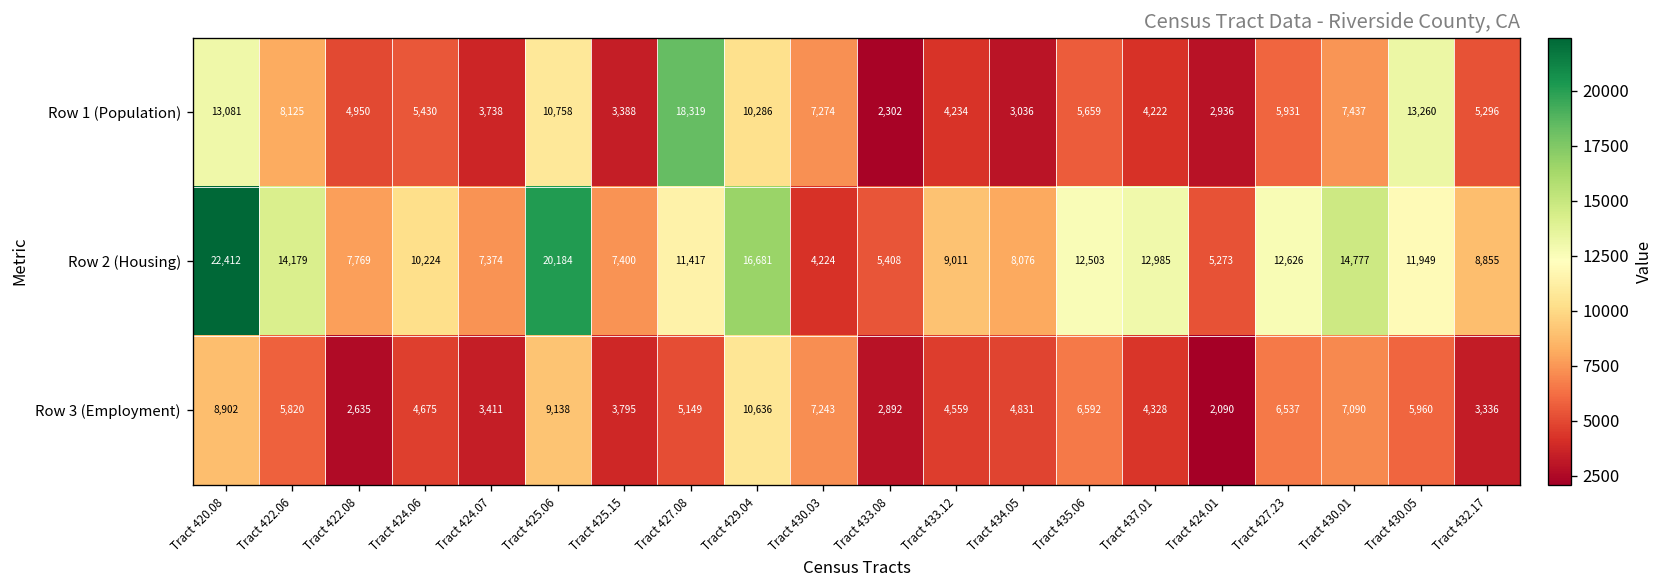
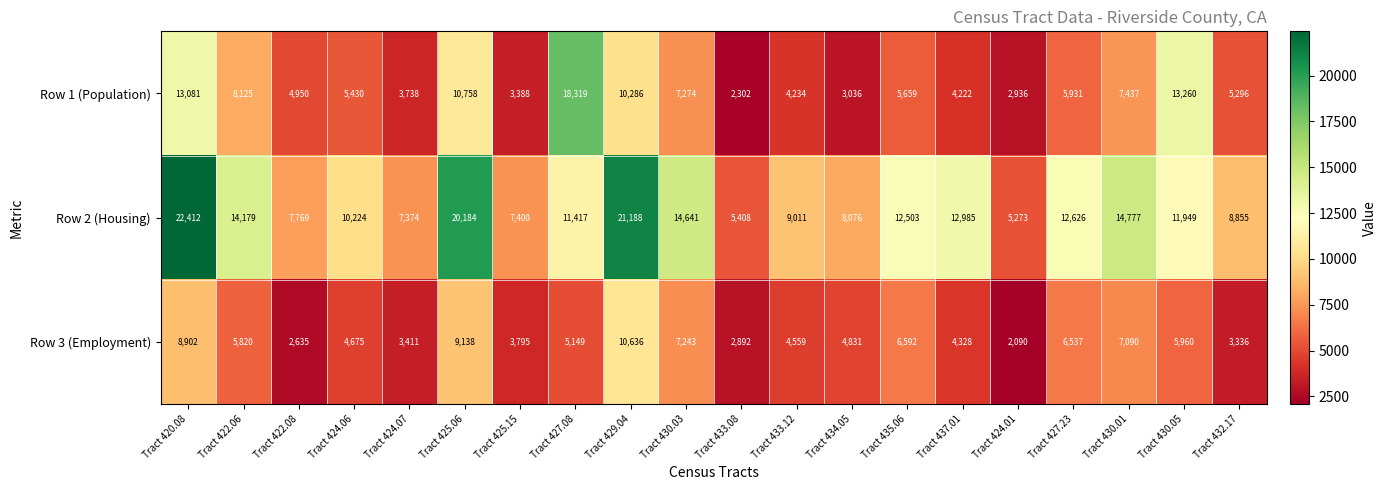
Row 2 (Housing), Tract 429.04: 16,681 -> 21,188
Row 2 (Housing), Tract 430.03: 4,224 -> 14,641
